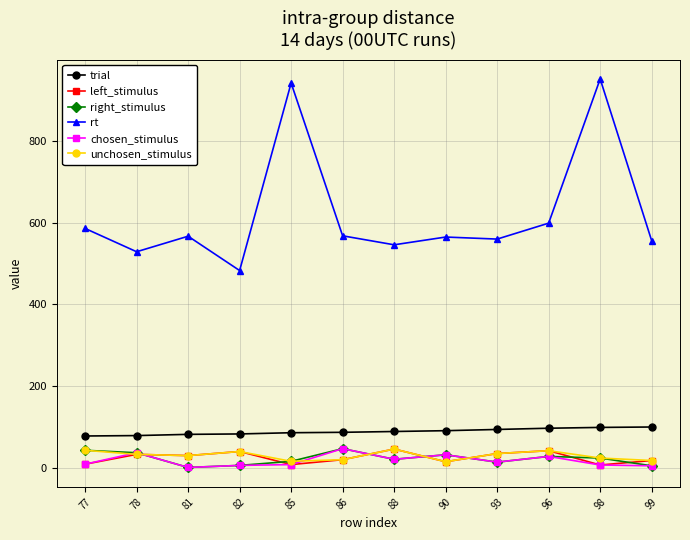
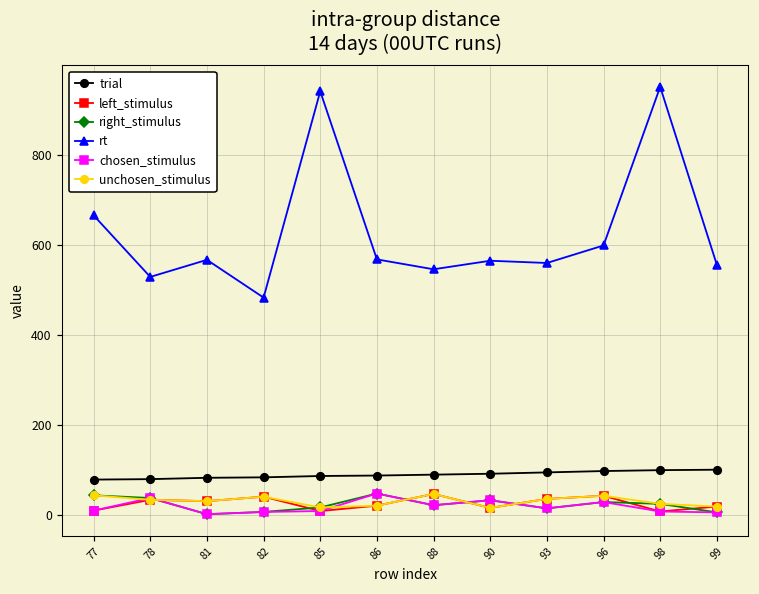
rt, 77: 590 -> 670
